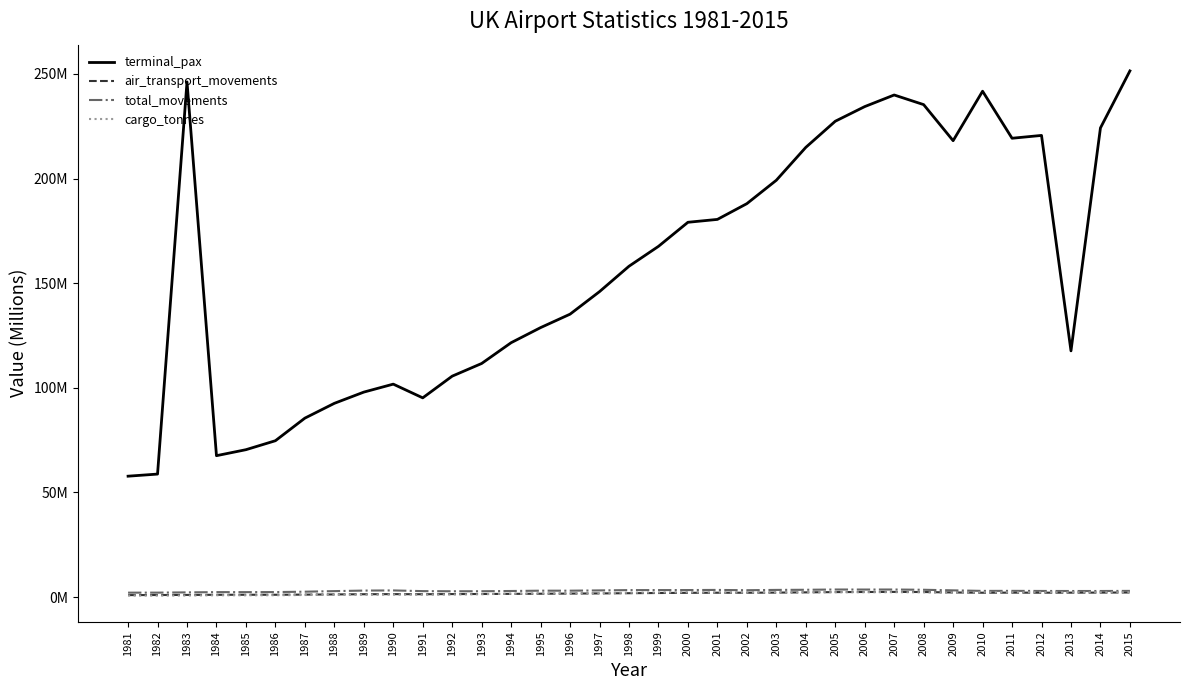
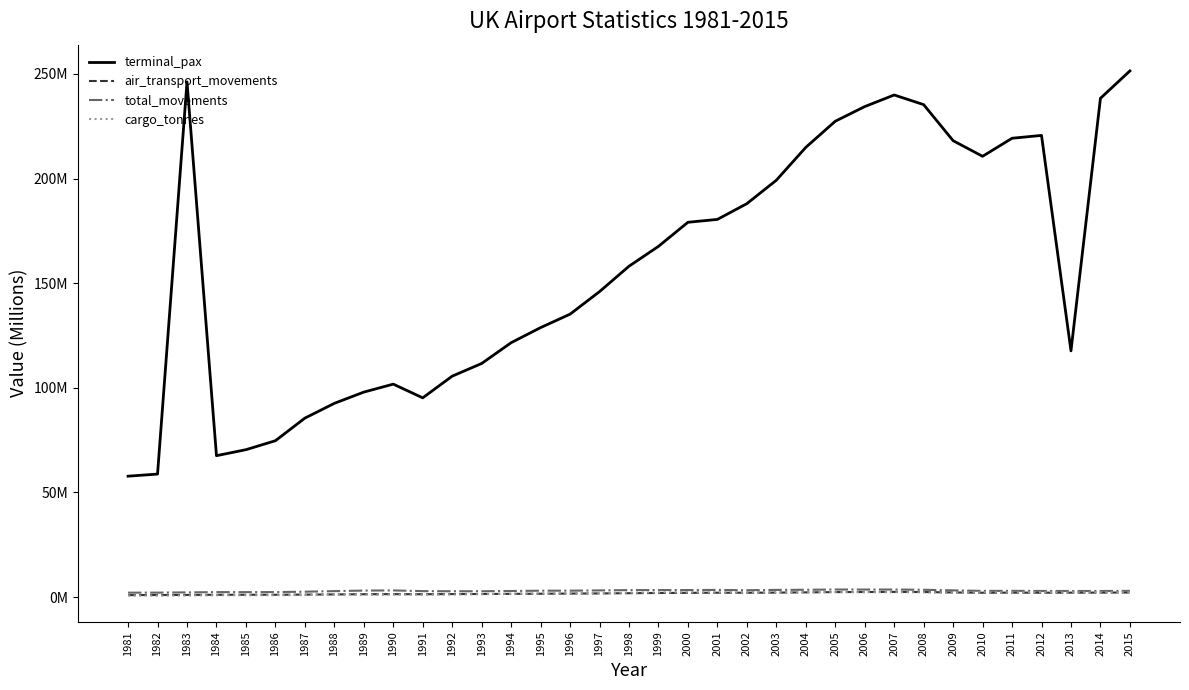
terminal_pax, 2010: 242000000 -> 211000000
terminal_pax, 2014: 224000000 -> 238000000
